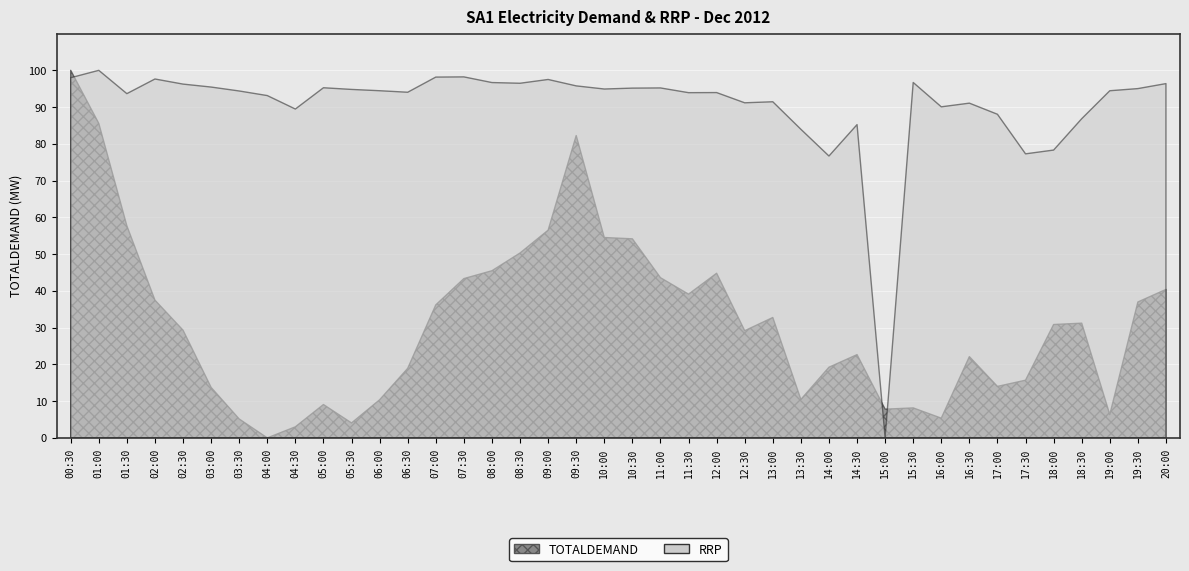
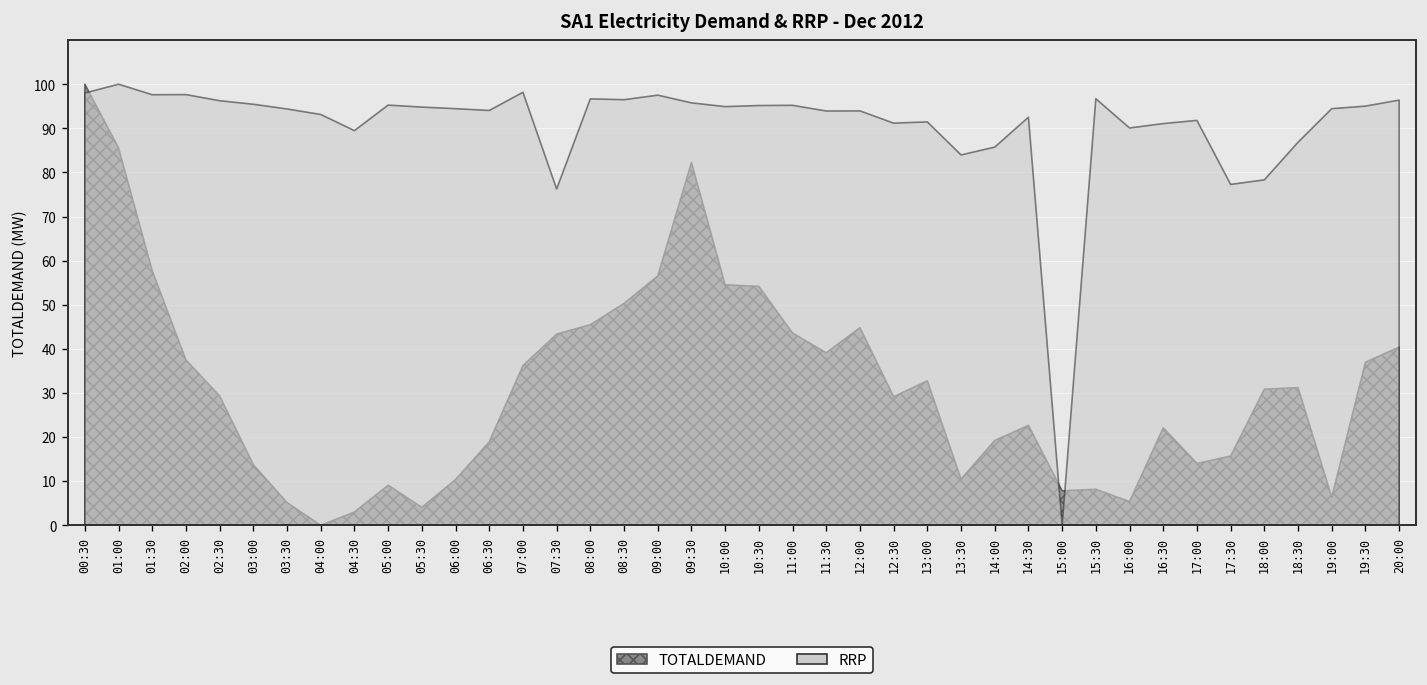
RRP, 01:30: 94 -> 98
RRP, 07:30: 98 -> 76
RRP, 14:00: 77 -> 86
RRP, 14:30: 85 -> 93
RRP, 17:00: 88 -> 92
